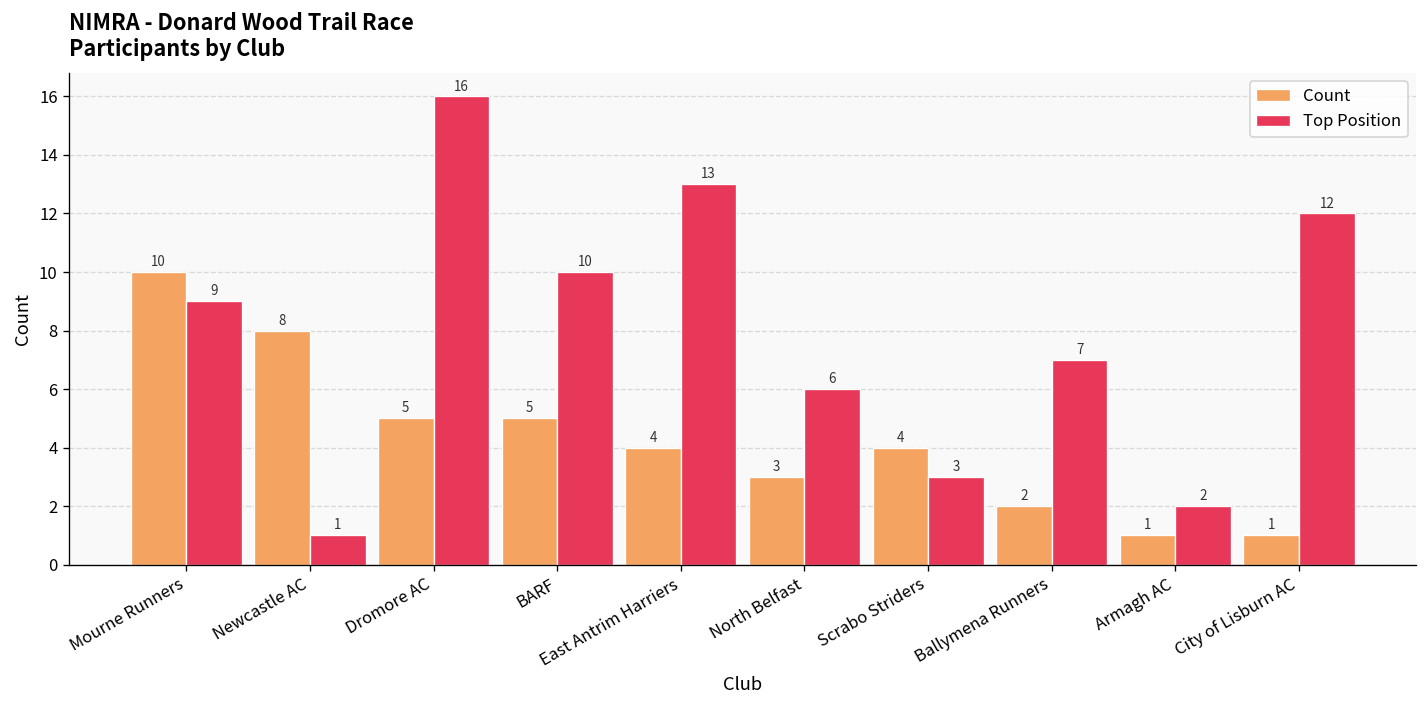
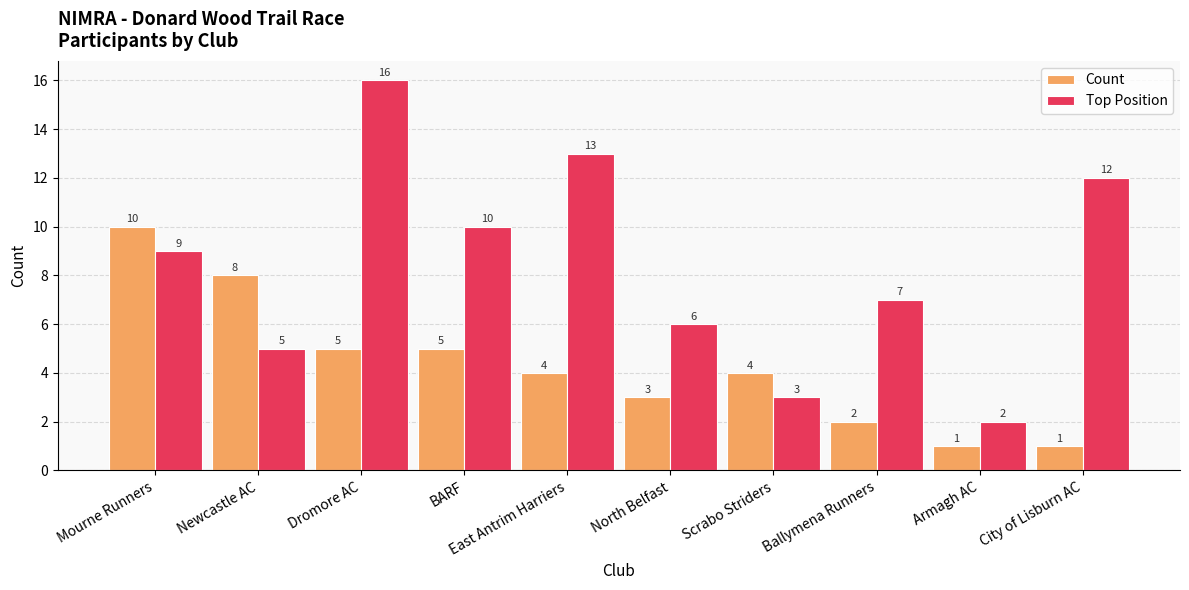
Top Position, Newcastle AC: 1 -> 5
